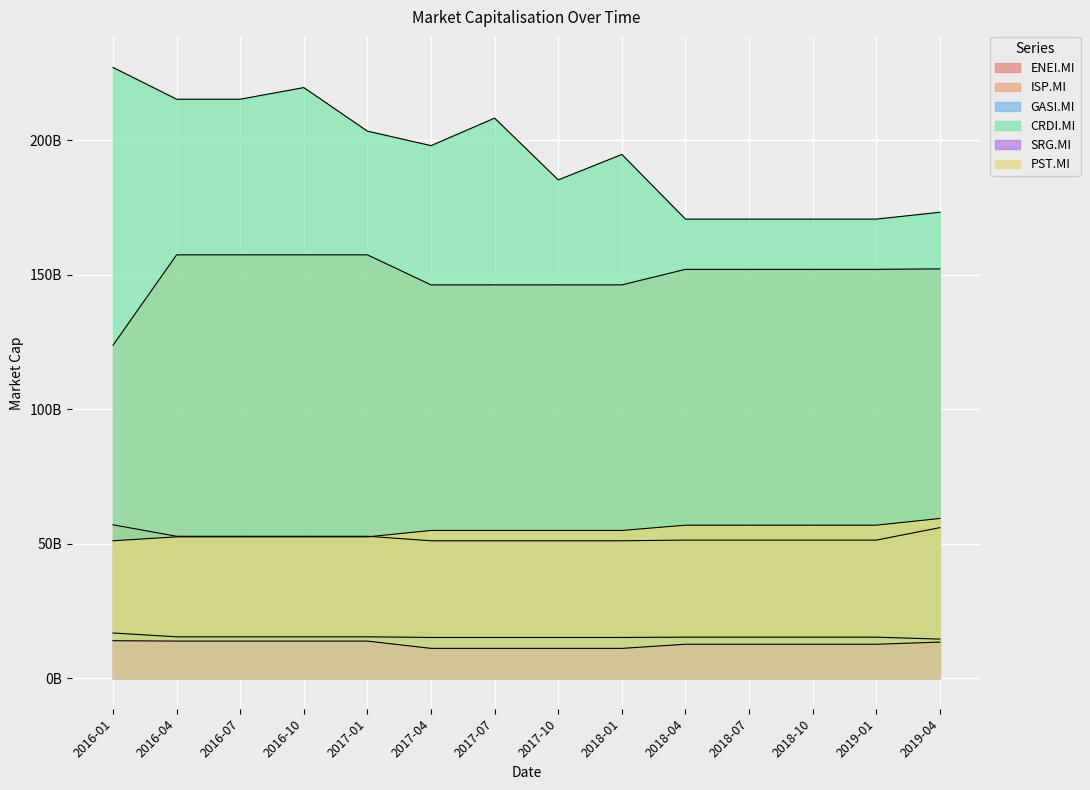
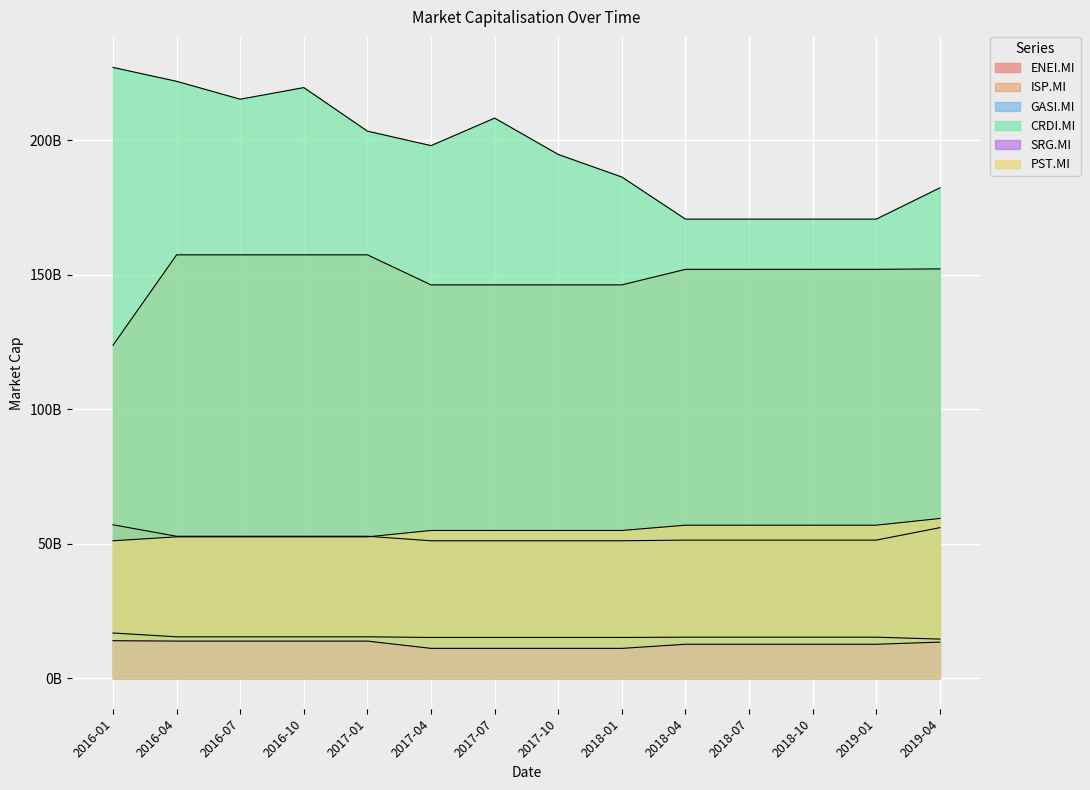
CRDI.MI, 2016-04: 215000000000 -> 222000000000
CRDI.MI, 2017-10: 185000000000 -> 195000000000
CRDI.MI, 2018-01: 195000000000 -> 186000000000
CRDI.MI, 2019-04: 173000000000 -> 182000000000
